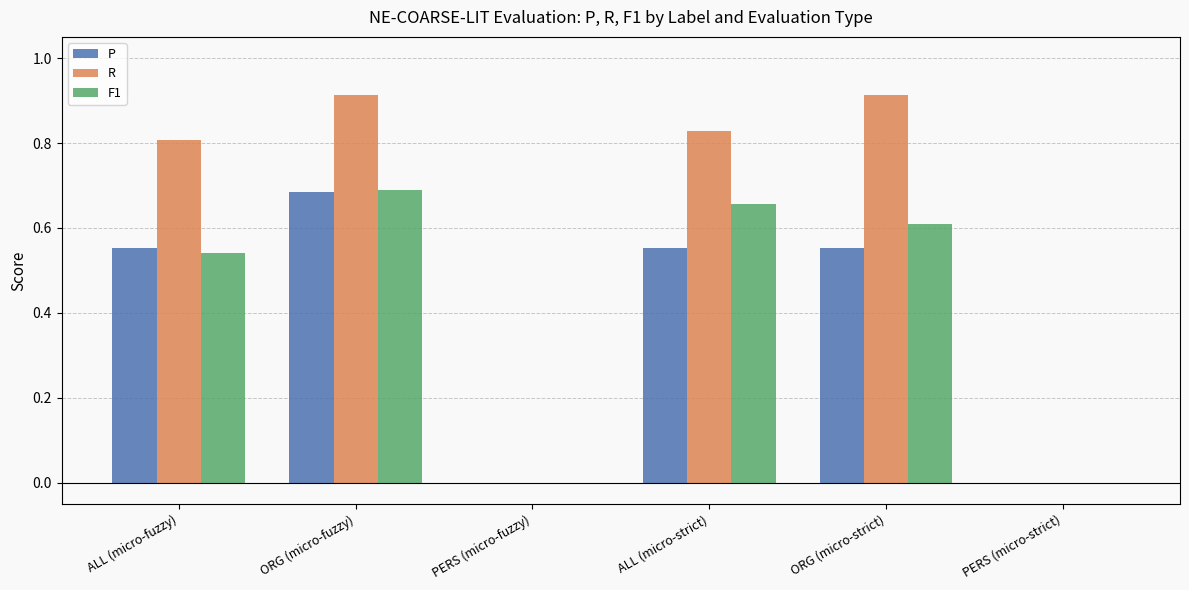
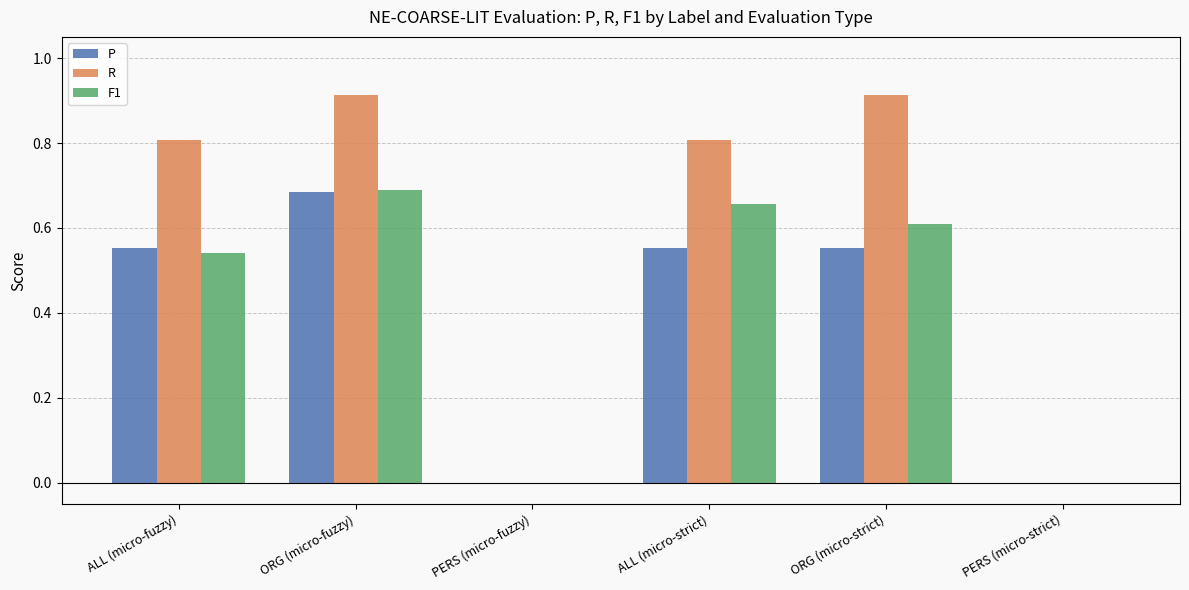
R, ALL (micro-strict): 0.83 -> 0.81
